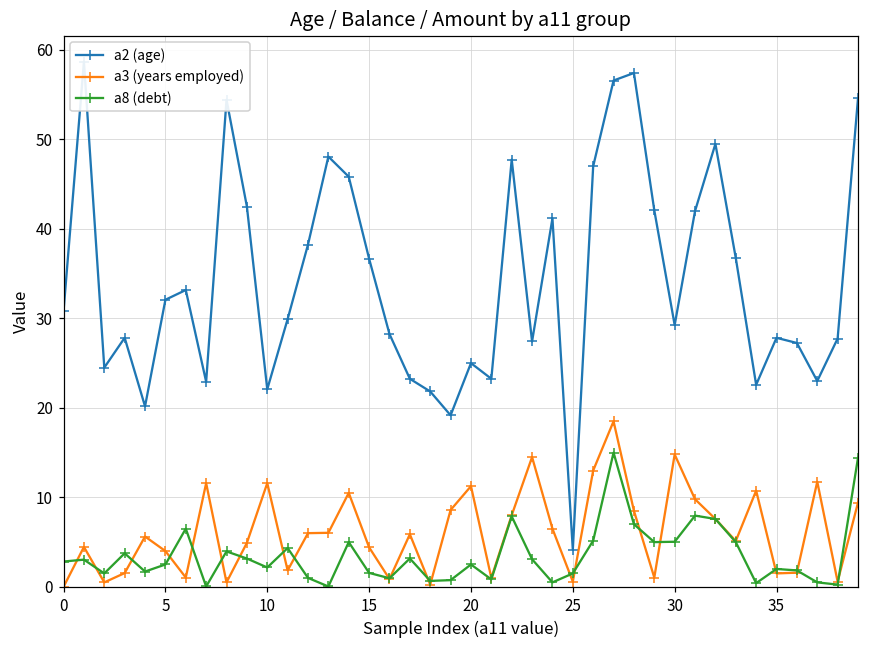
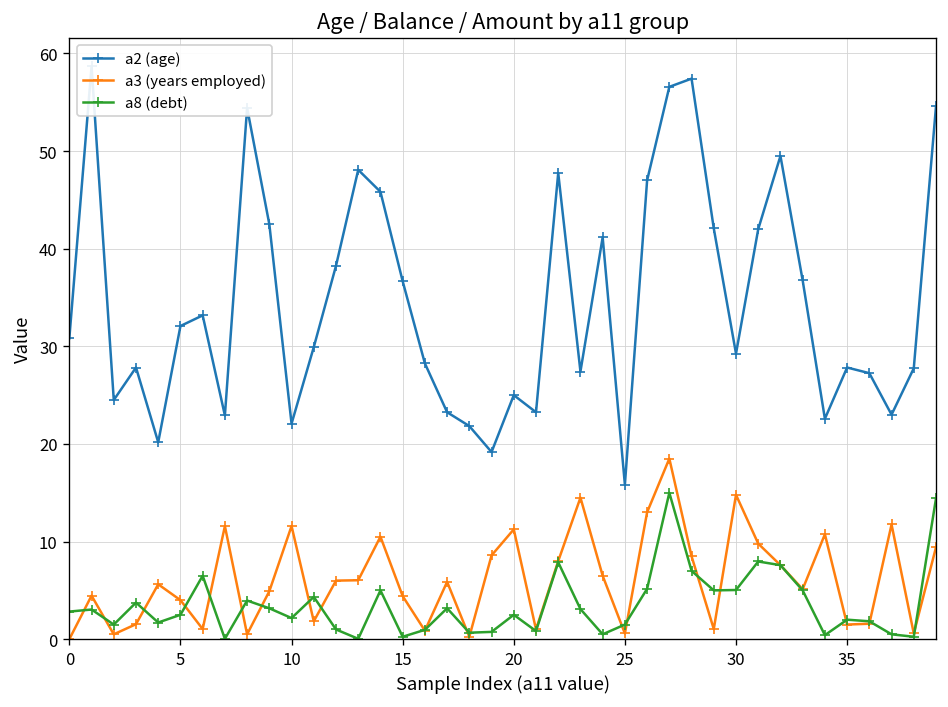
a8 (debt), 15: 2 -> 0
a2 (age), 25: 4 -> 16
